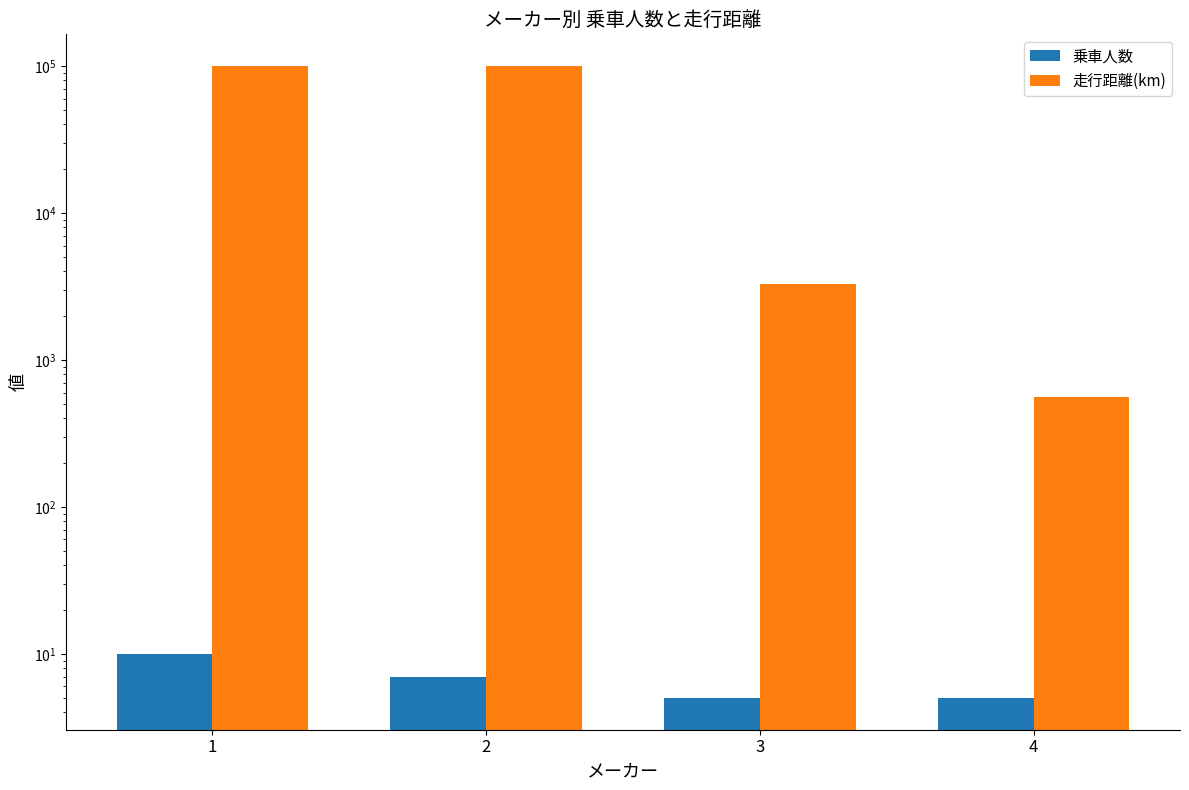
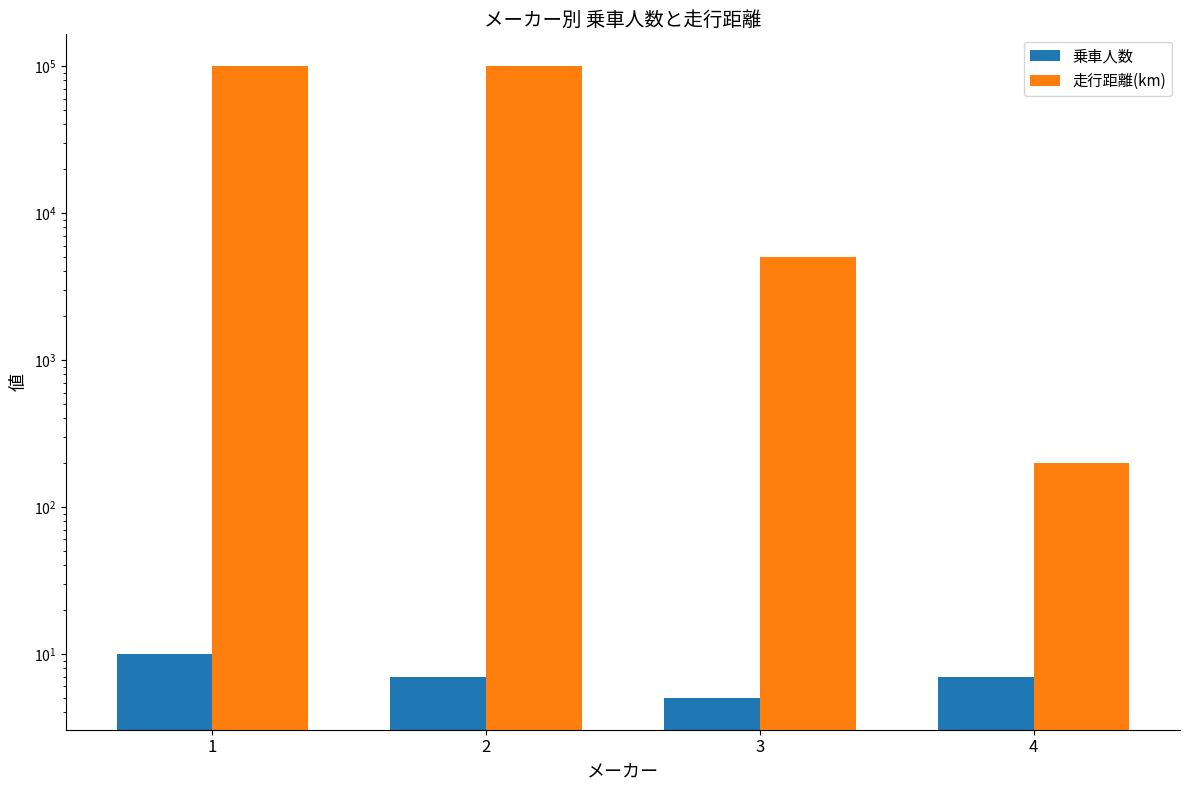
走行距離(km), 3: 3300 -> 5000
乗車人数, 4: 5 -> 7
走行距離(km), 4: 560 -> 200
